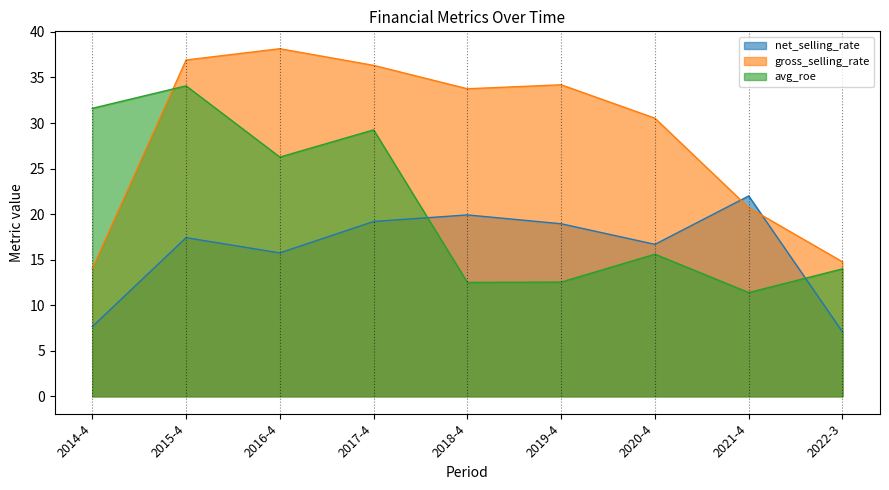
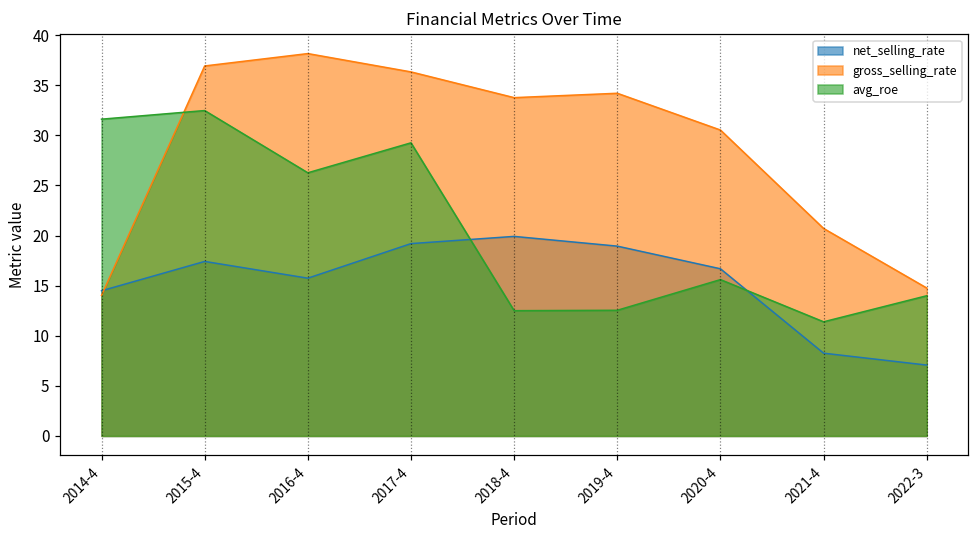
net_selling_rate, 2014-4: 8 -> 14
avg_roe, 2015-4: 34 -> 32
net_selling_rate, 2021-4: 22 -> 8
